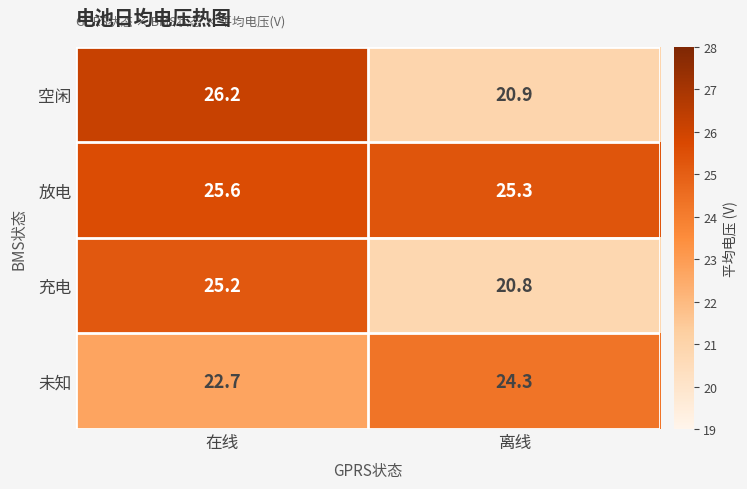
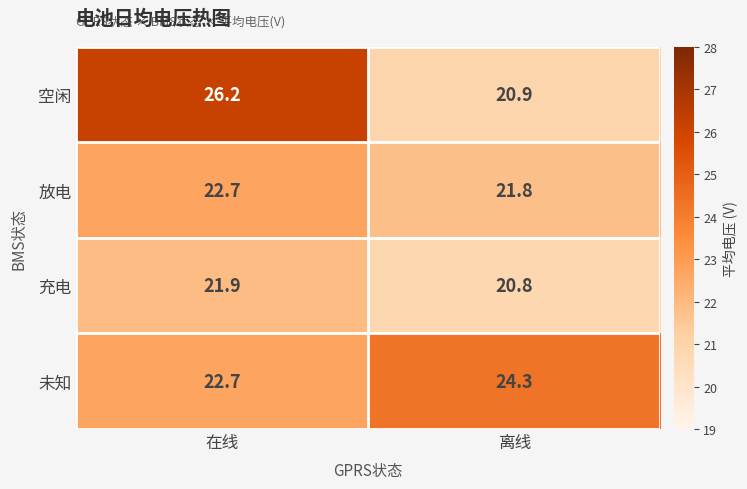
放电, 在线: 25.6 -> 22.7
放电, 离线: 25.3 -> 21.8
充电, 在线: 25.2 -> 21.9
